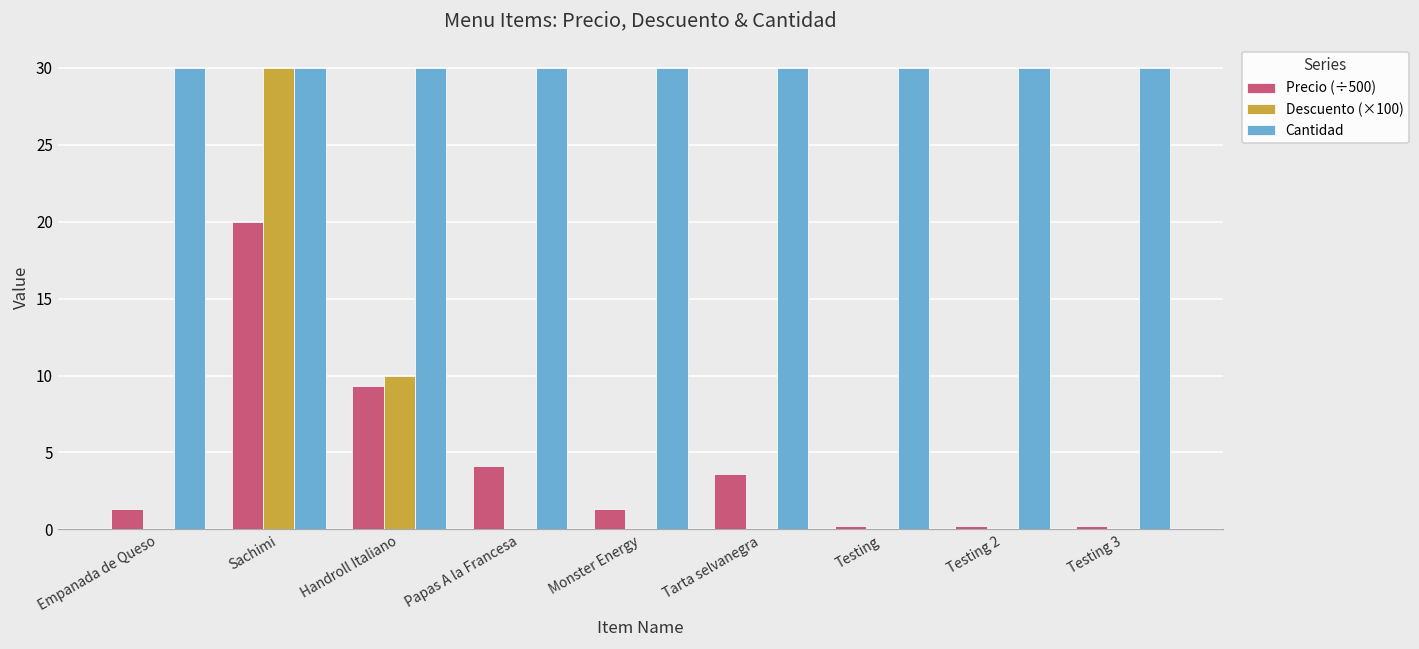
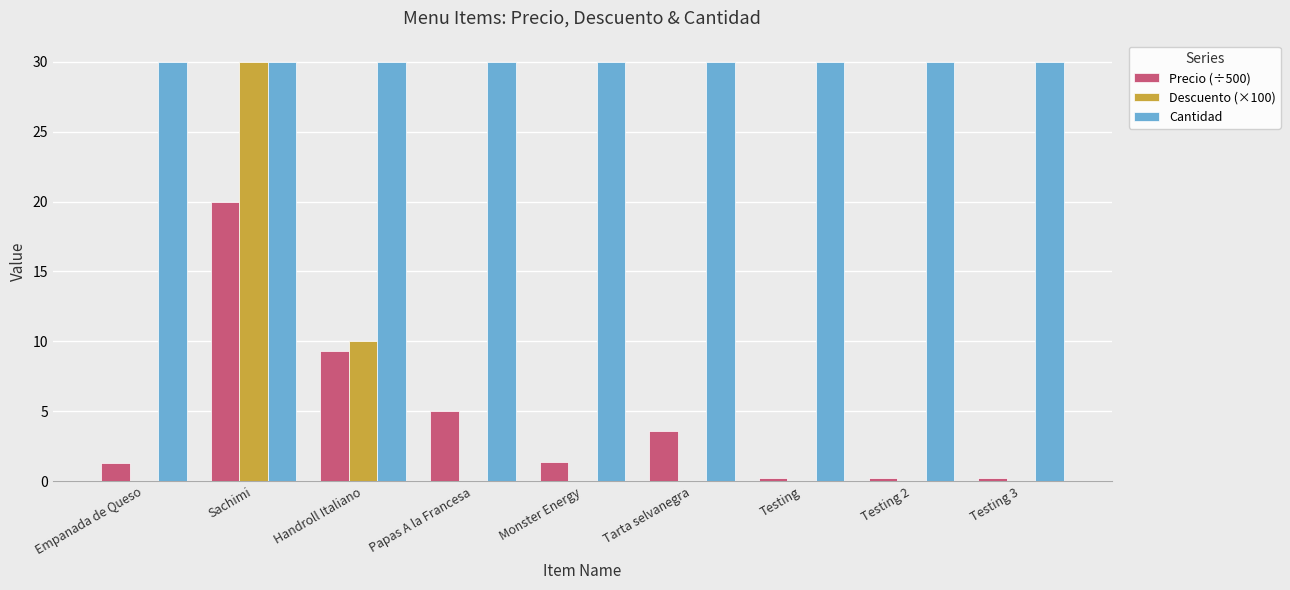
Precio (÷500), Papas A la Francesa: 4.1 -> 5.0
